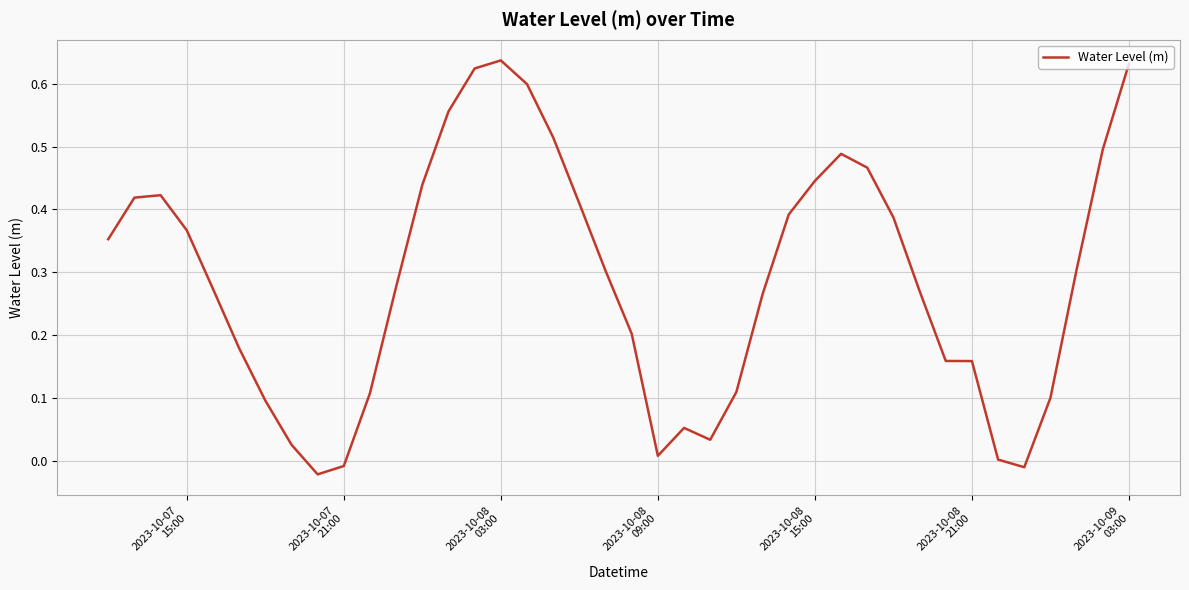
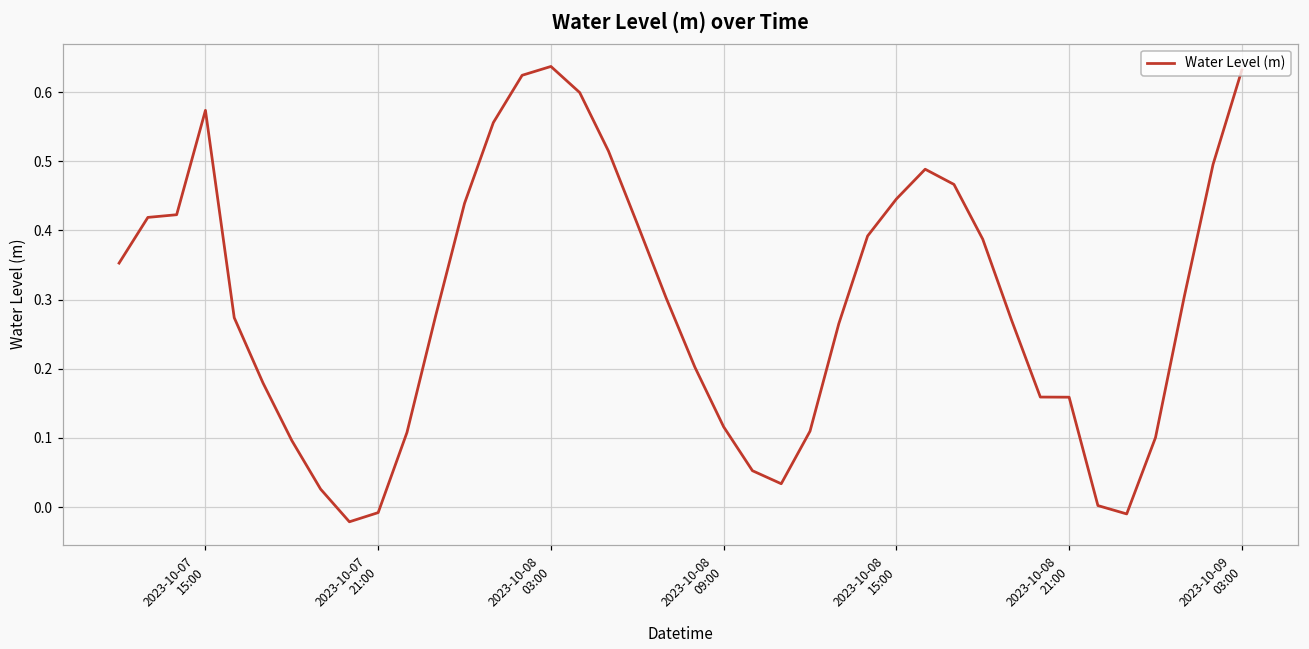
2023-10-07 15:00: 0.37 -> 0.57
2023-10-08 09:00: 0.01 -> 0.12
